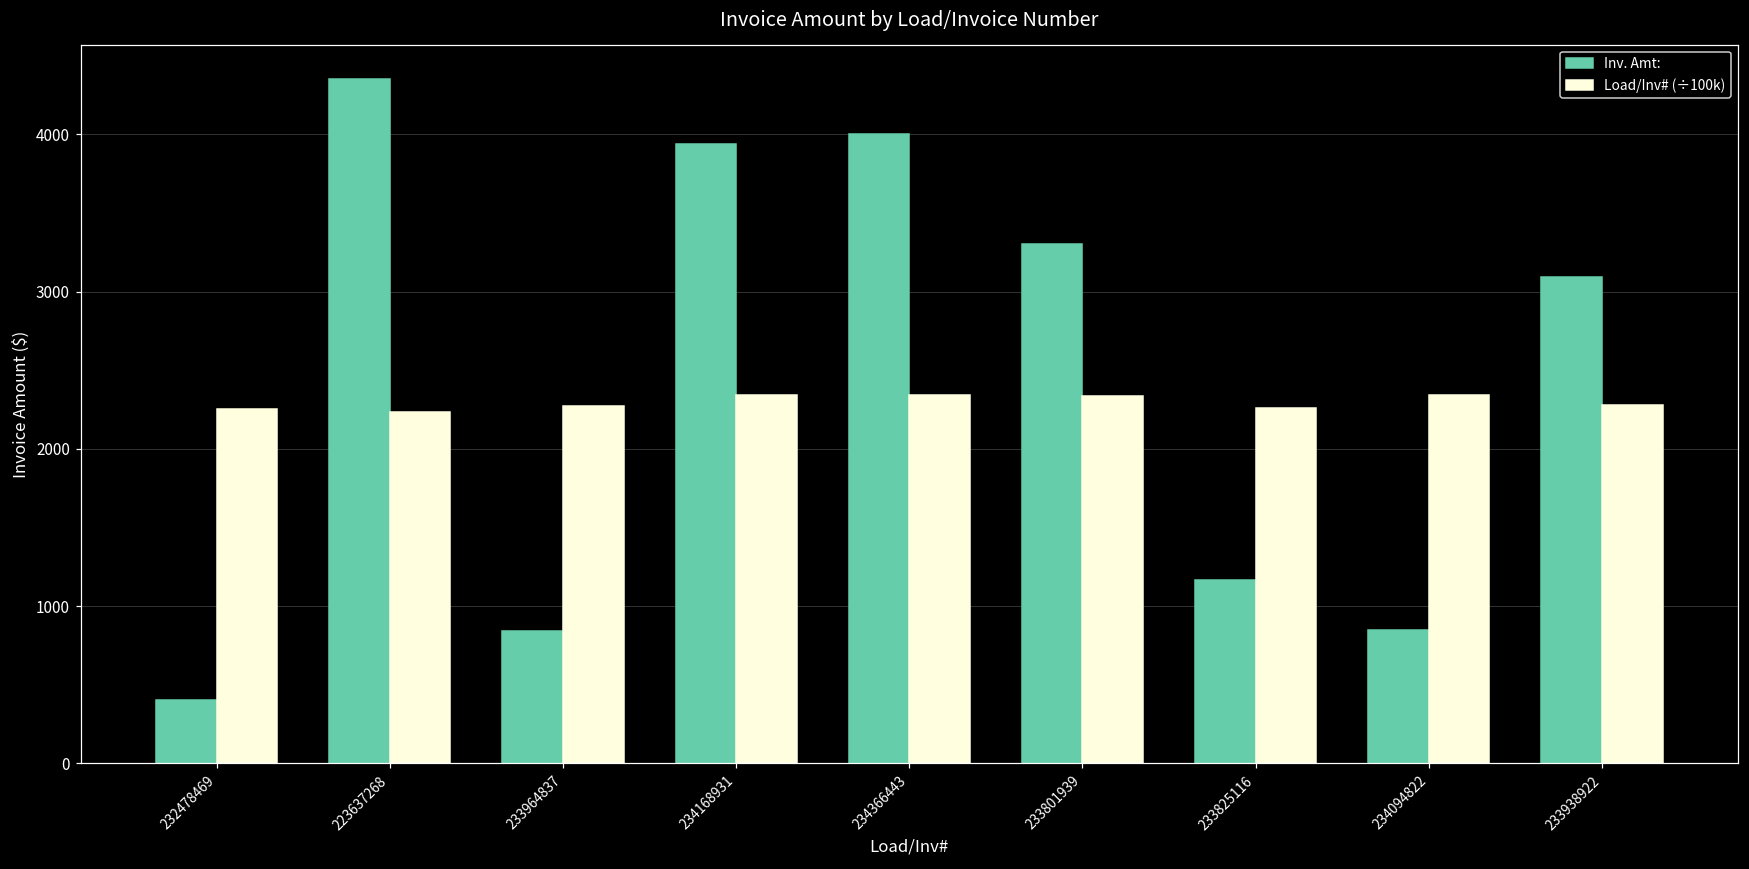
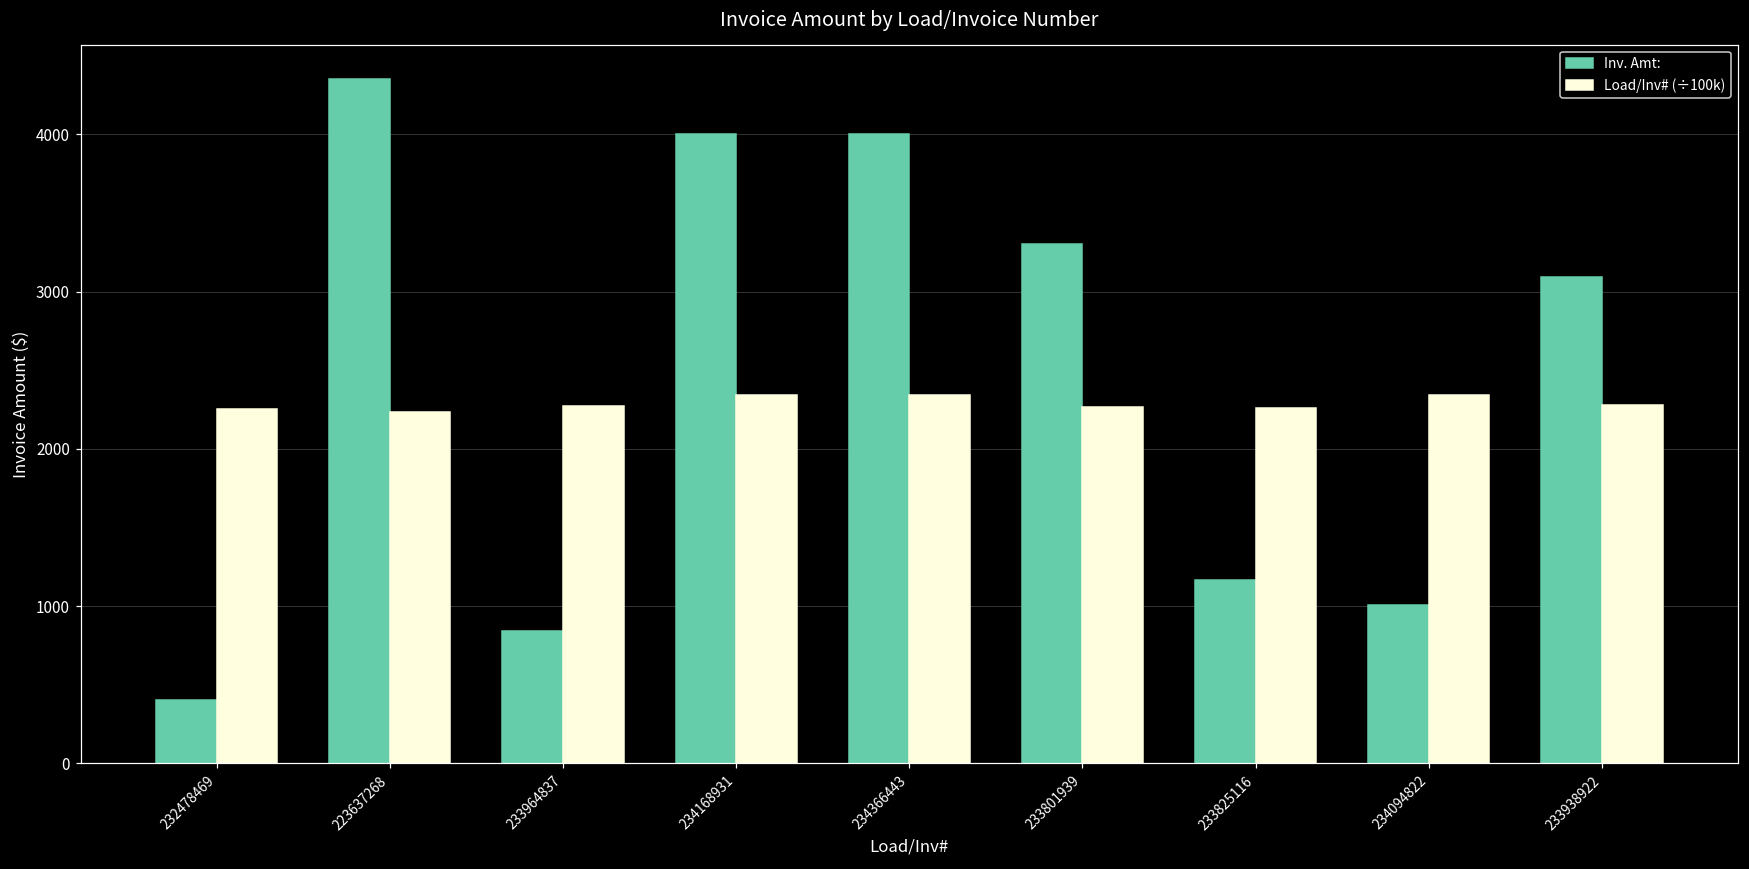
Inv. Amt:, 234168931: 3940 -> 4000
Load/Inv# (÷100k), 233801939: 2340 -> 2270
Inv. Amt:, 234094822: 850 -> 1010
